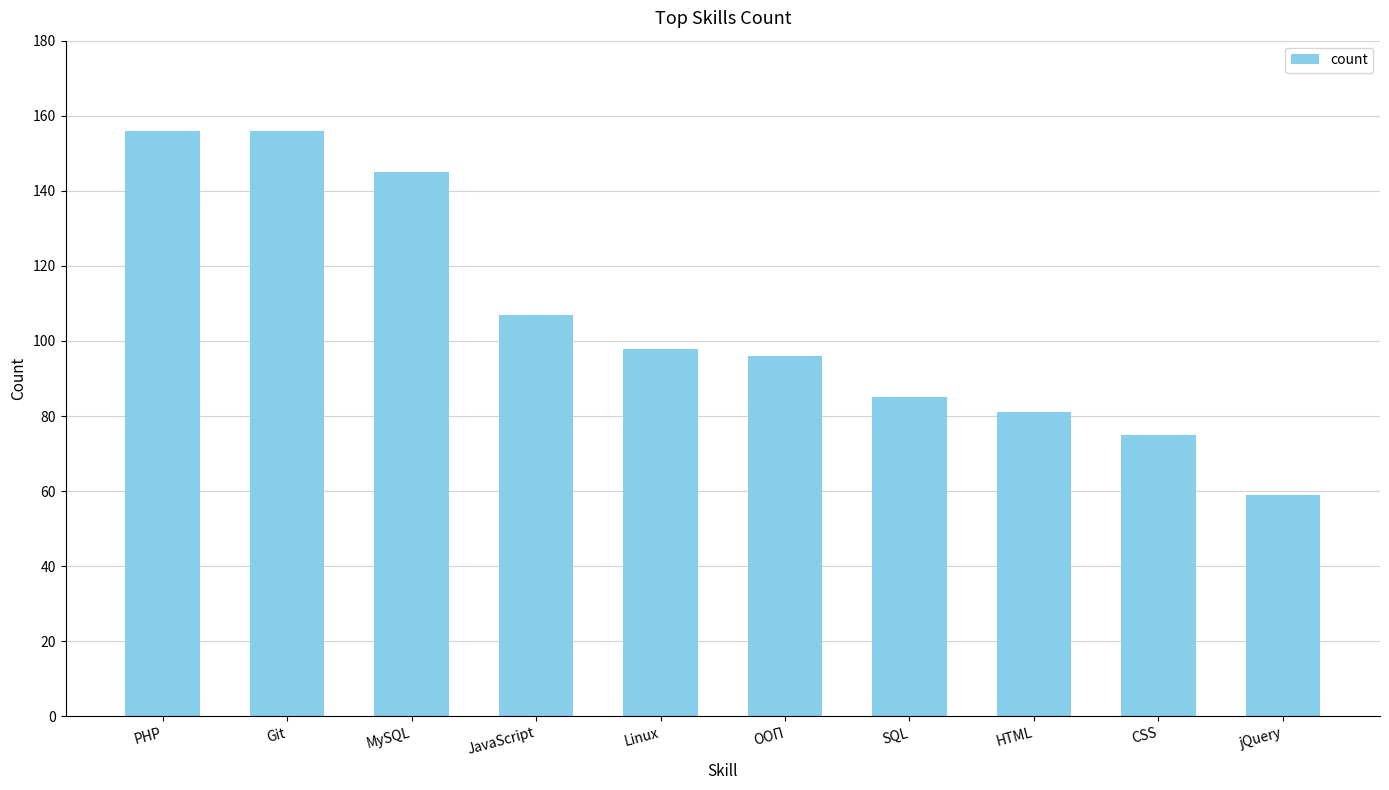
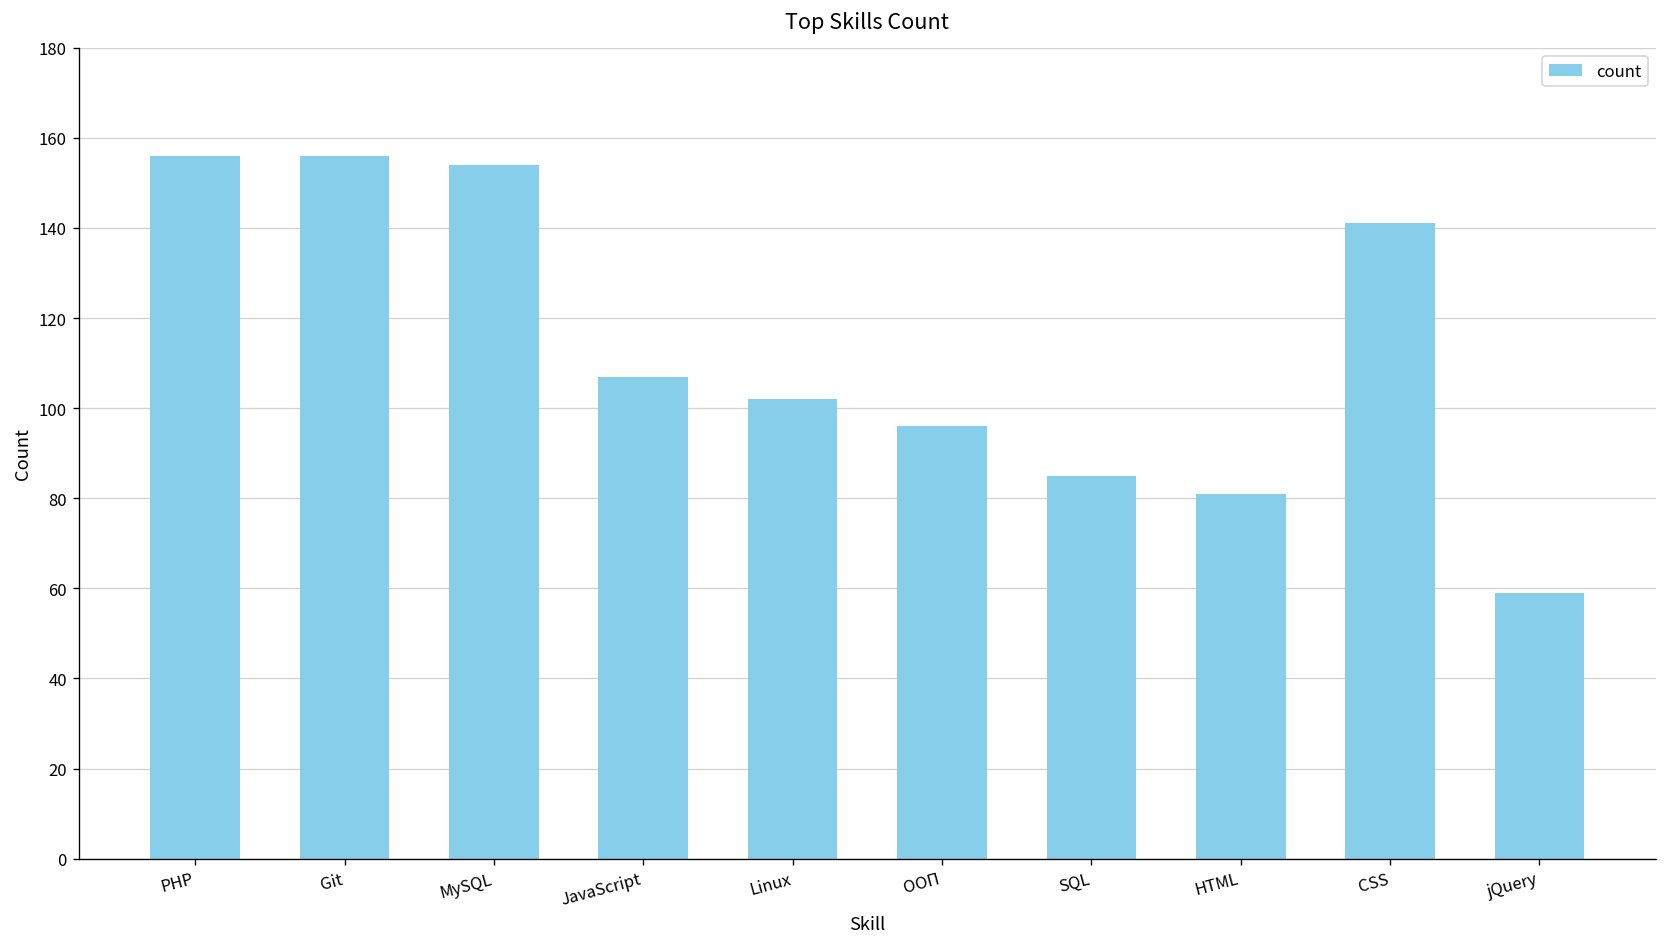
MySQL: 145 -> 154
Linux: 98 -> 102
CSS: 75 -> 141
